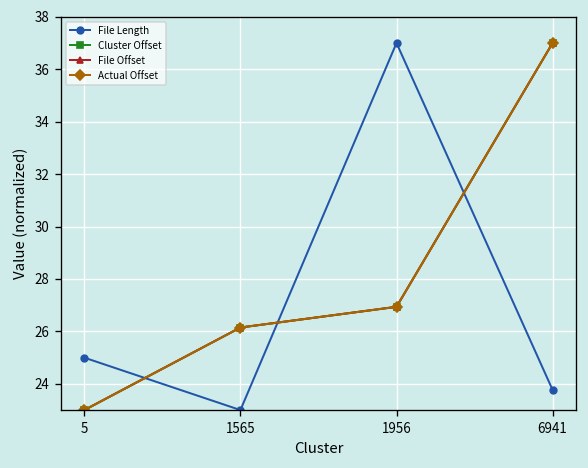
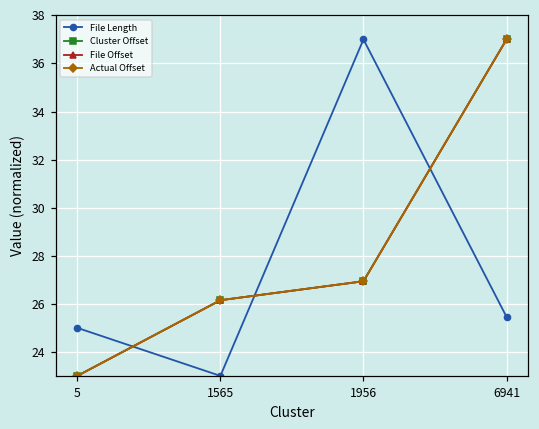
File Length, 6941: 23.8 -> 25.5
